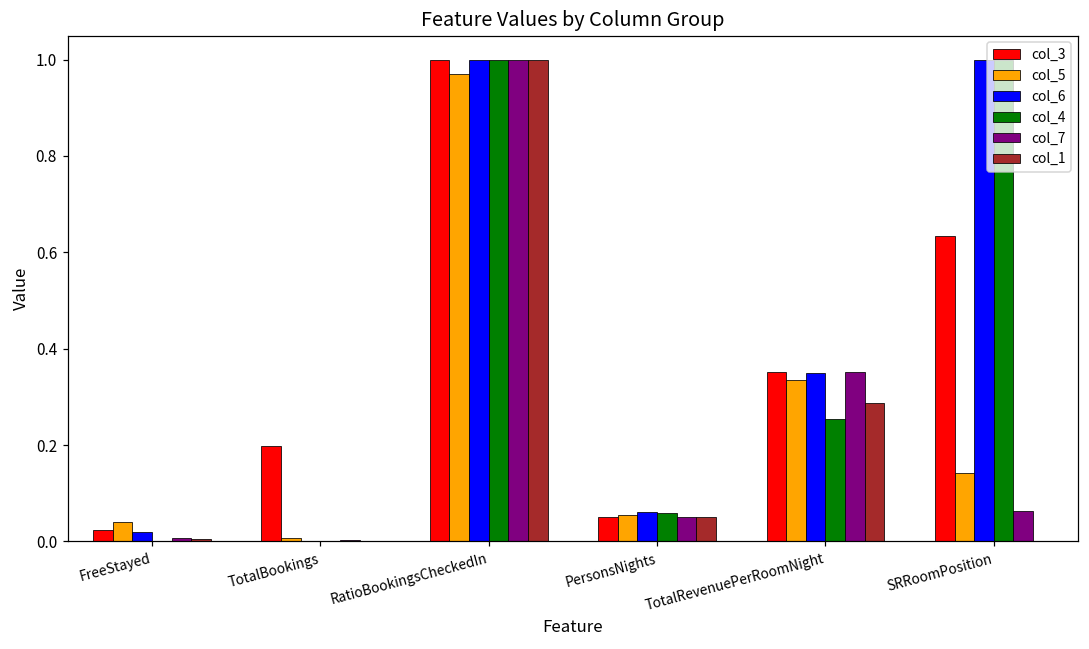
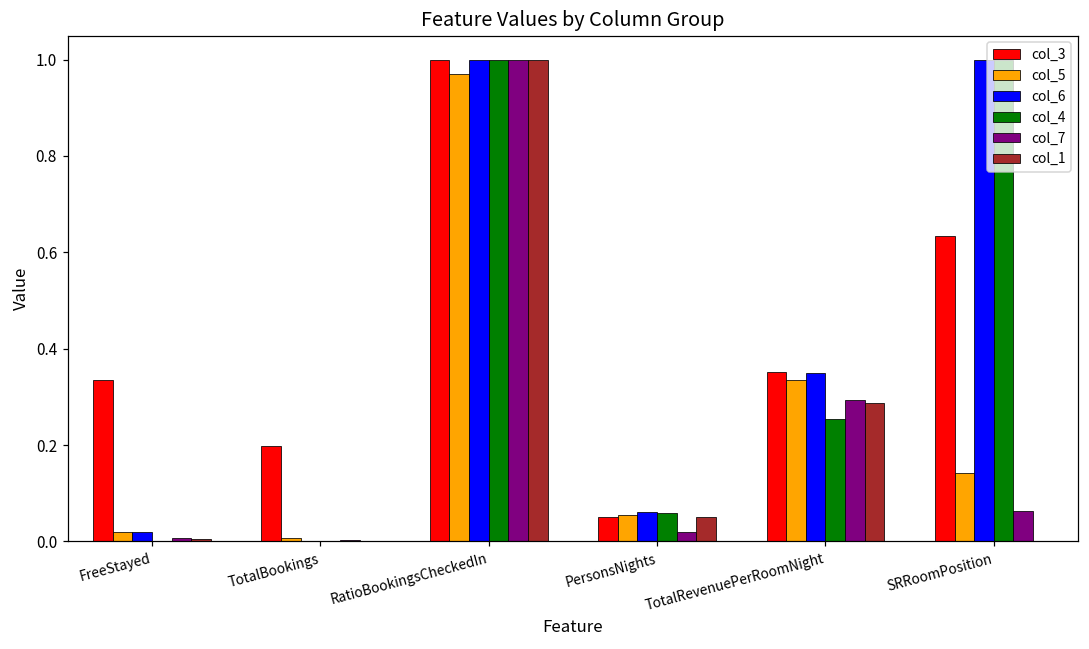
col_3, FreeStayed: 0.02 -> 0.33
col_5, FreeStayed: 0.04 -> 0.02
col_7, PersonsNights: 0.05 -> 0.02
col_7, TotalRevenuePerRoomNight: 0.35 -> 0.29
